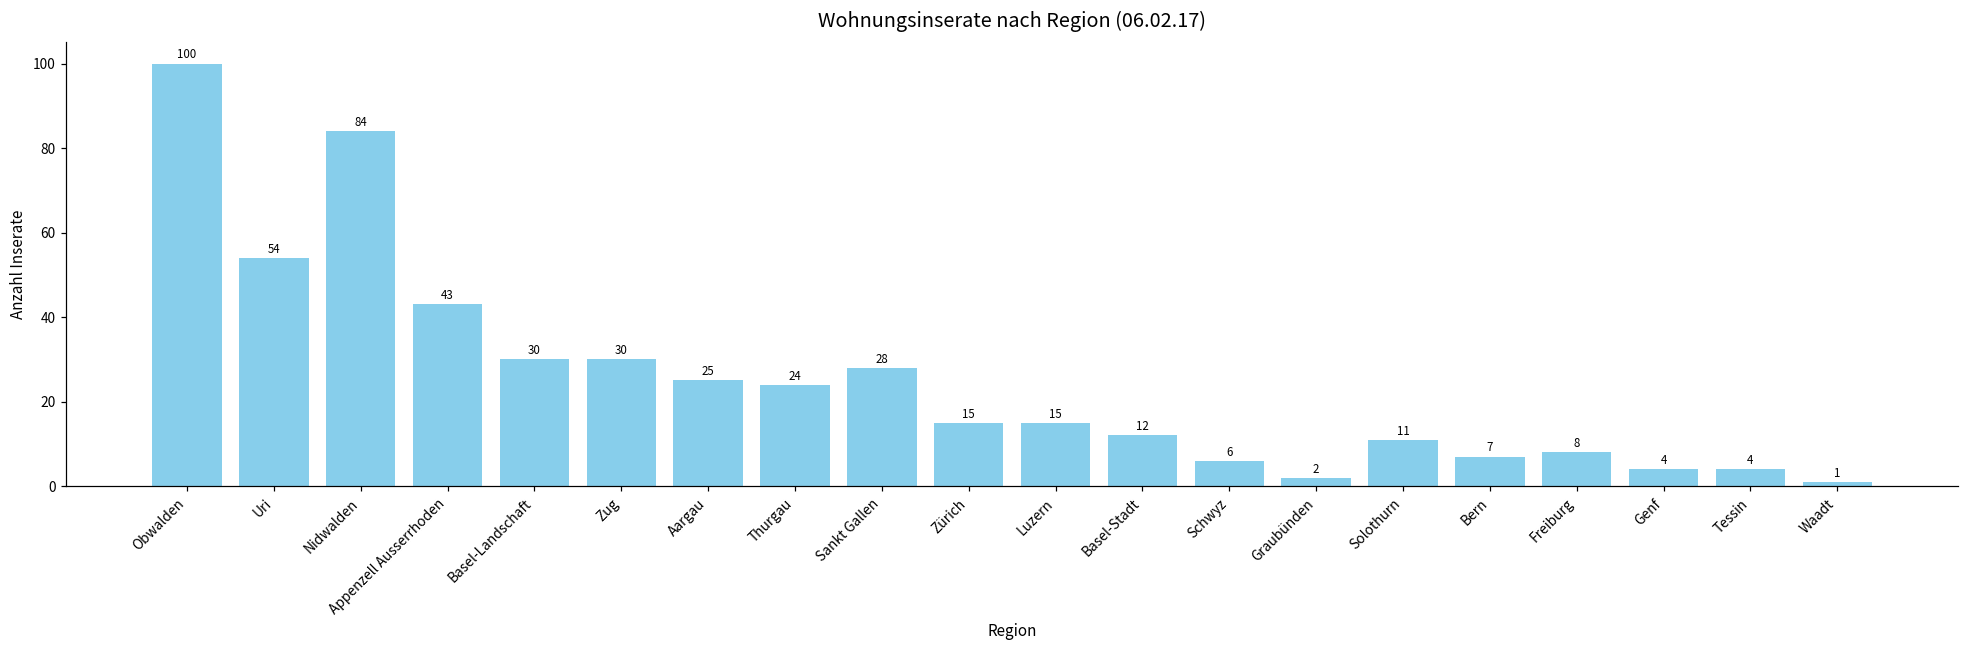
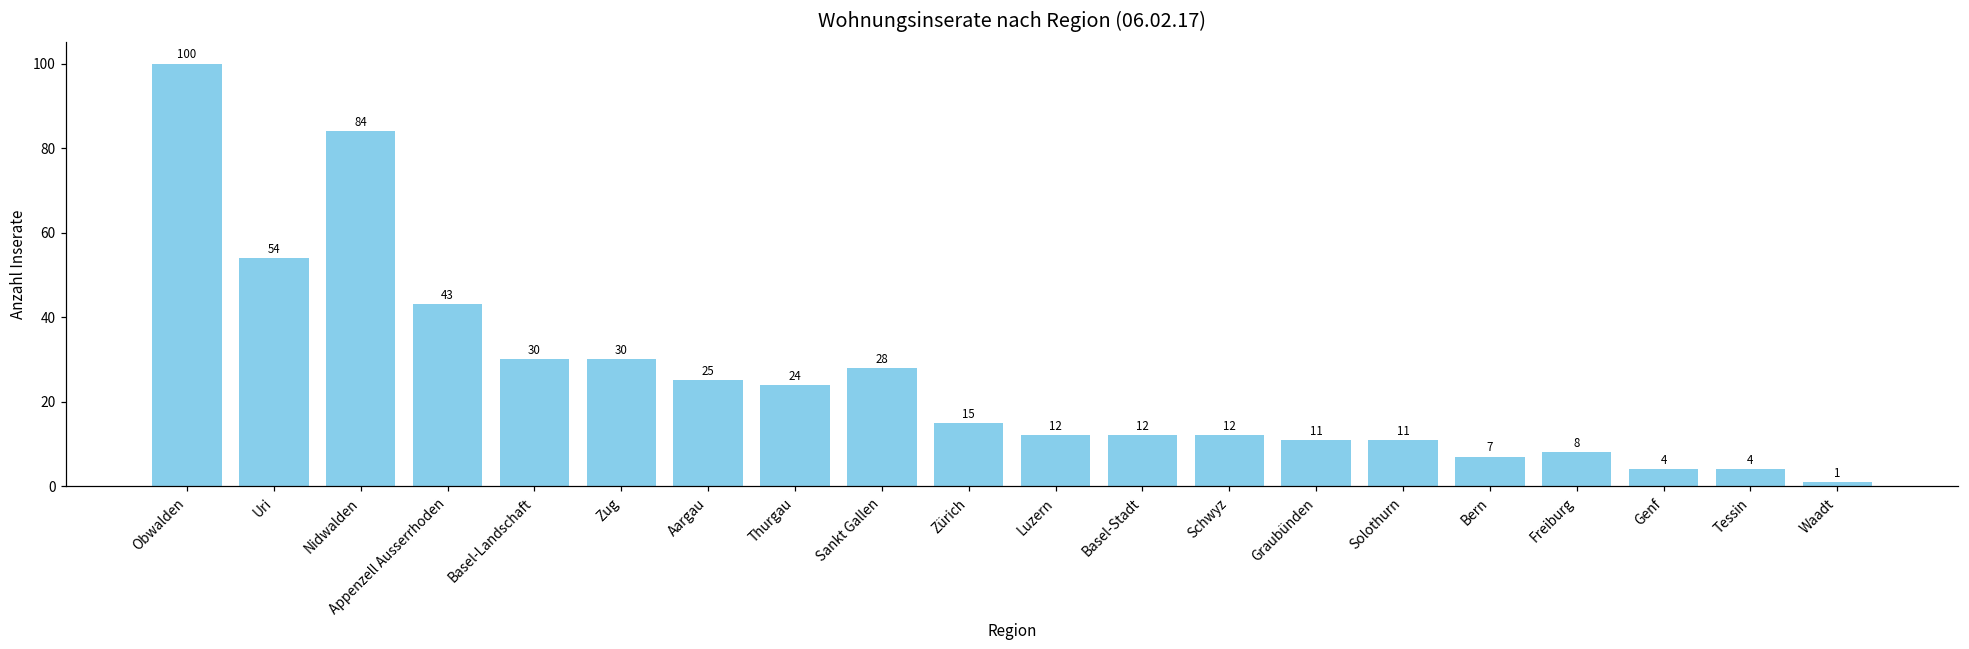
Luzern: 15 -> 12
Schwyz: 6 -> 12
Graubünden: 2 -> 11
